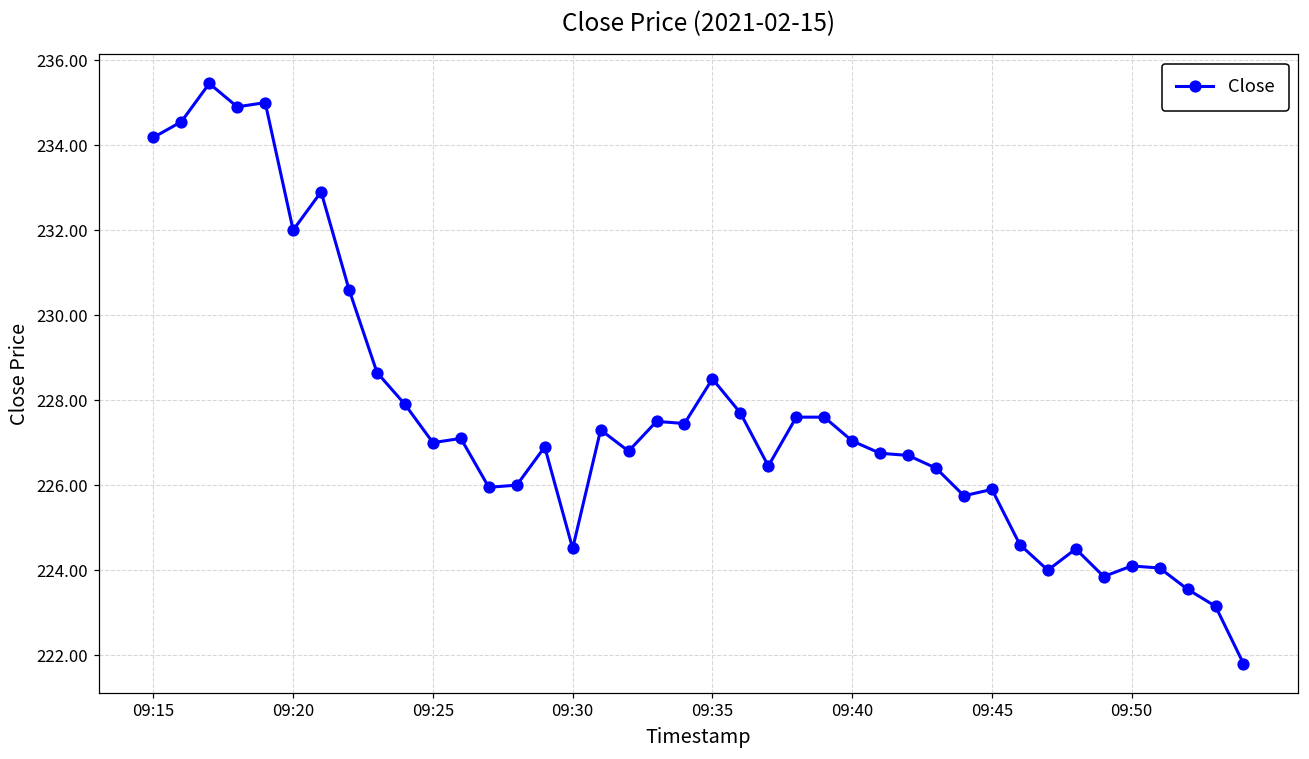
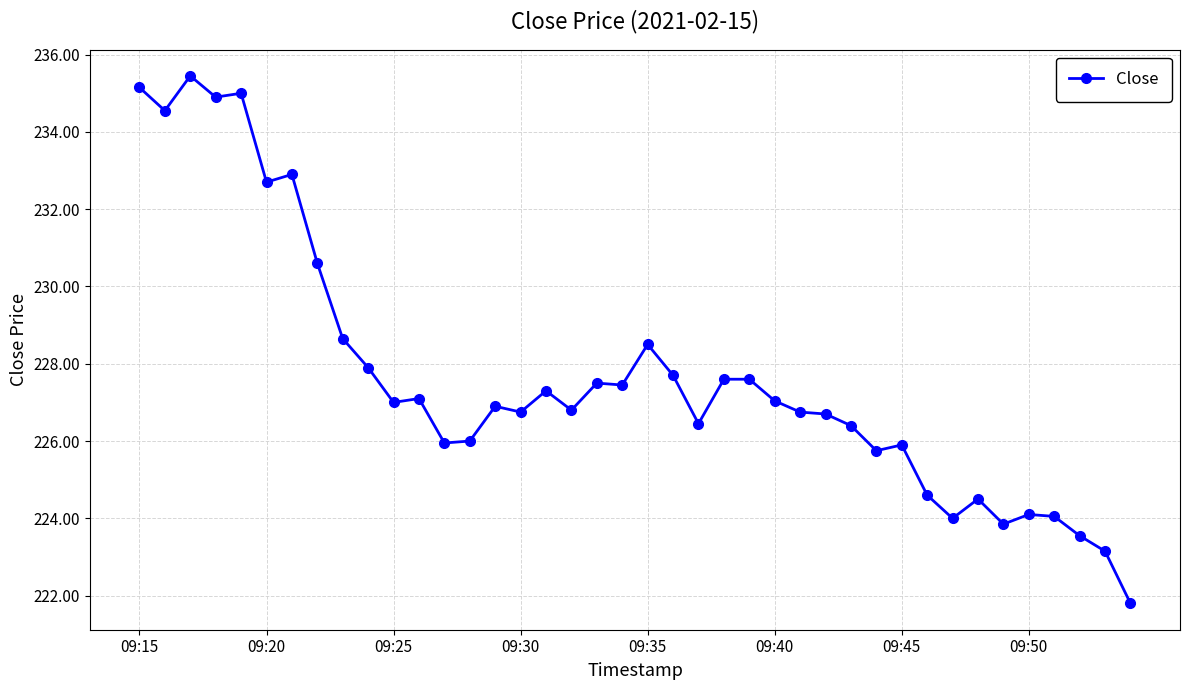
09:15: 234.2 -> 235.2
09:20: 232.0 -> 232.7
09:30: 224.5 -> 226.8
